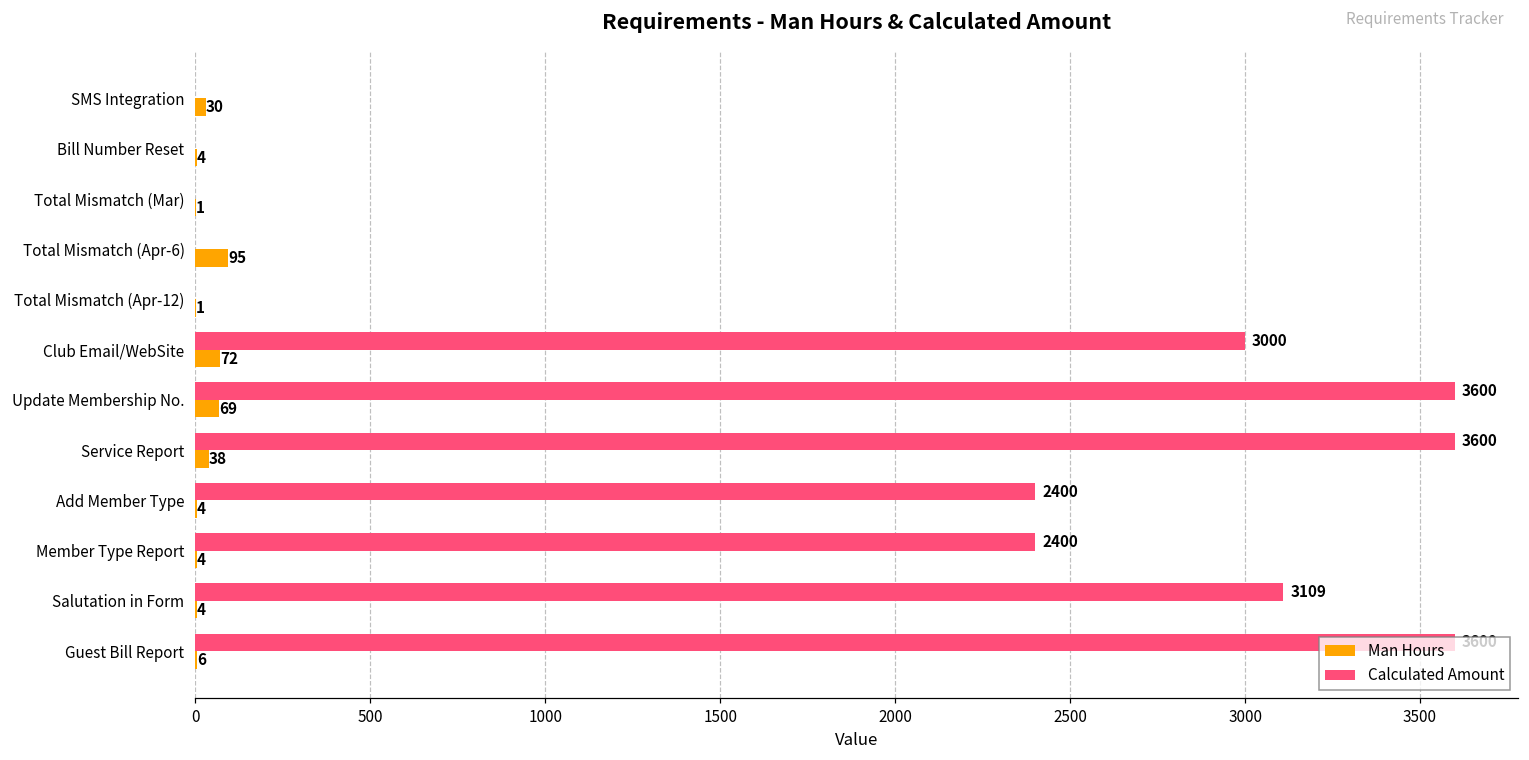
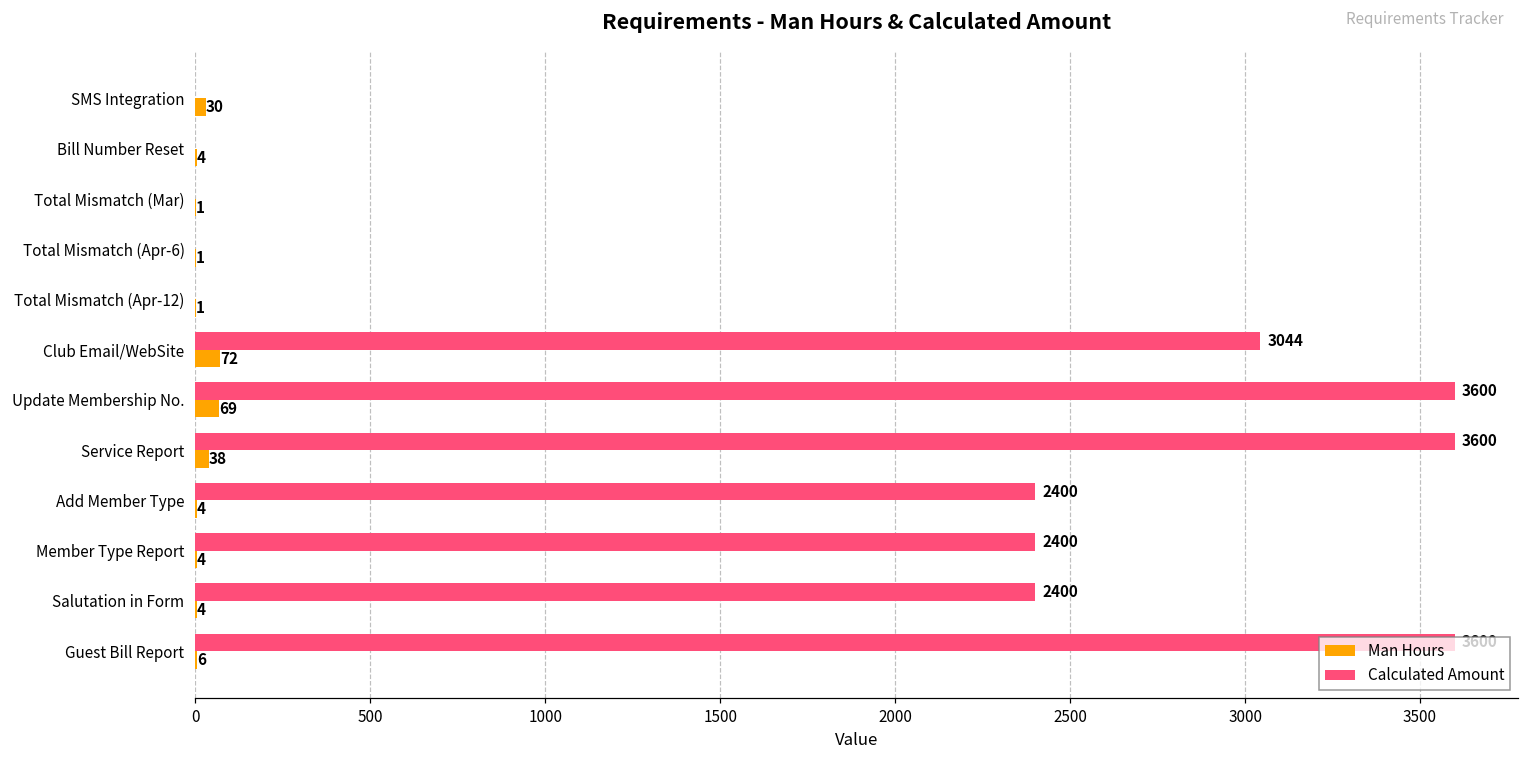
Man Hours, Total Mismatch (Apr-6): 95 -> 1
Calculated Amount, Club Email/WebSite: 3000 -> 3044
Calculated Amount, Salutation in Form: 3109 -> 2400
